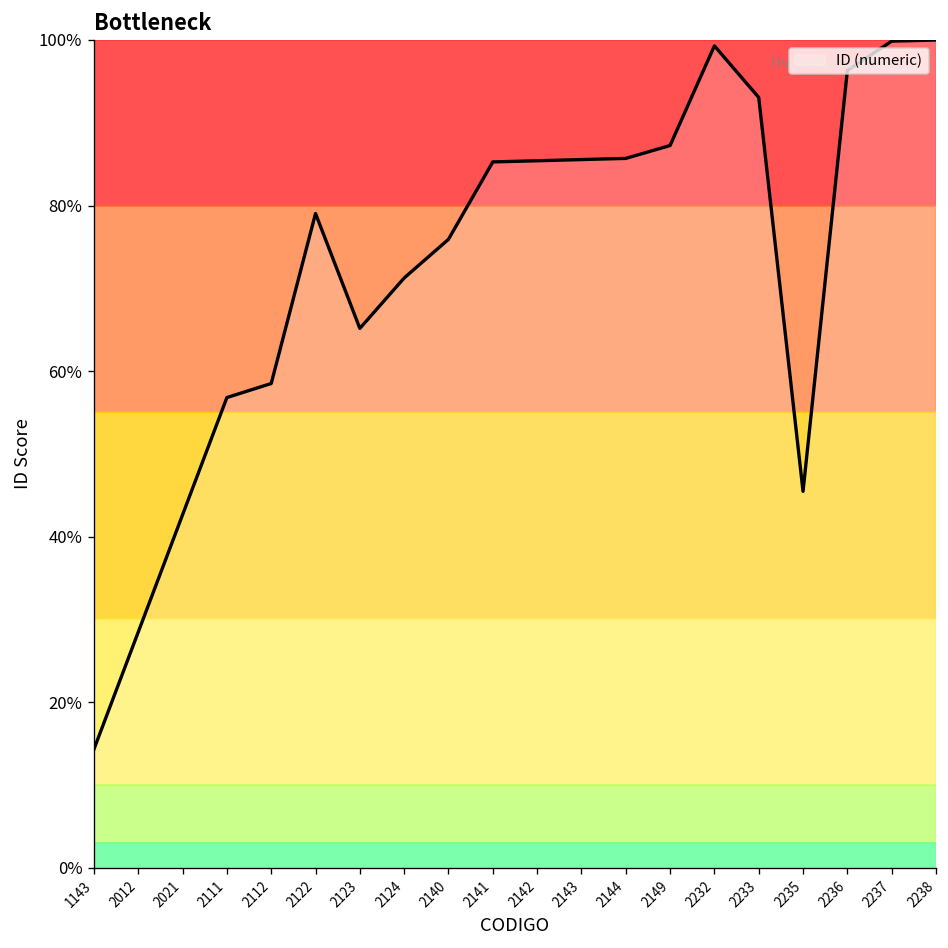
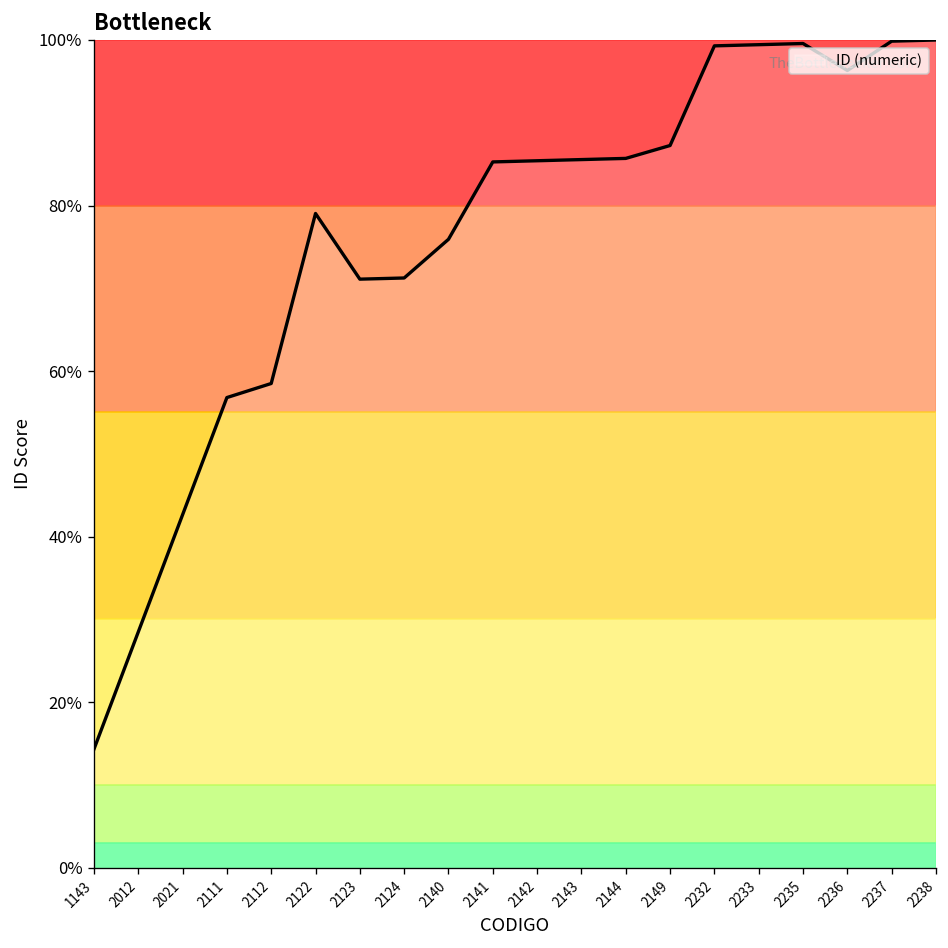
2123: 65% -> 71%
2233: 93% -> 99%
2235: 45% -> 100%
